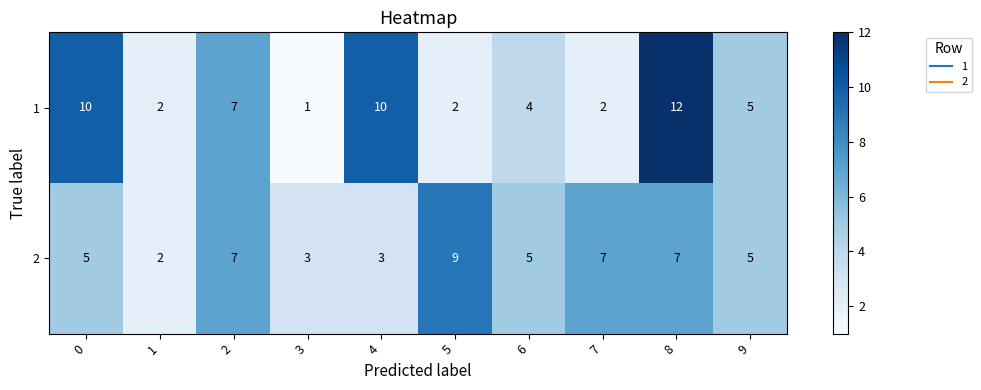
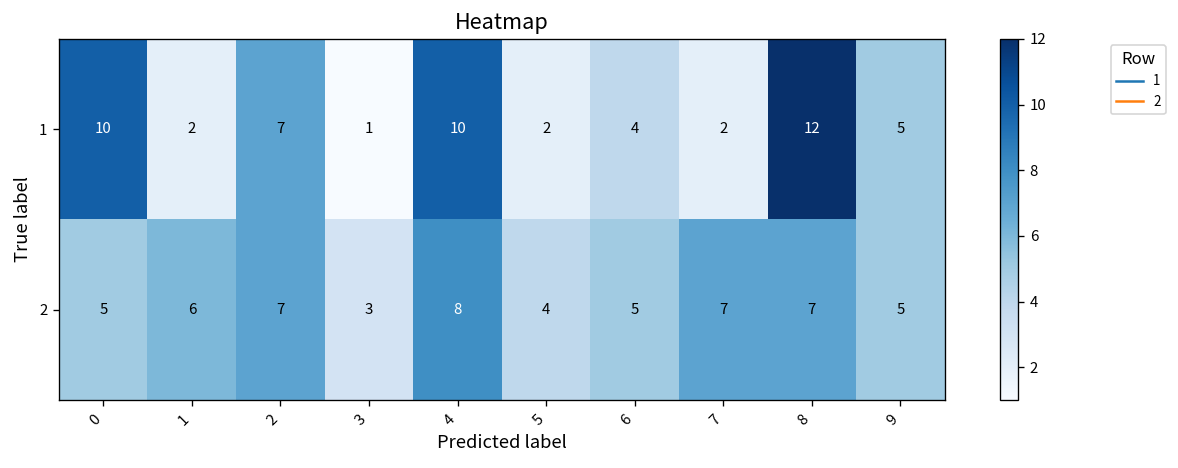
2, 1: 2 -> 6
2, 4: 3 -> 8
2, 5: 9 -> 4
